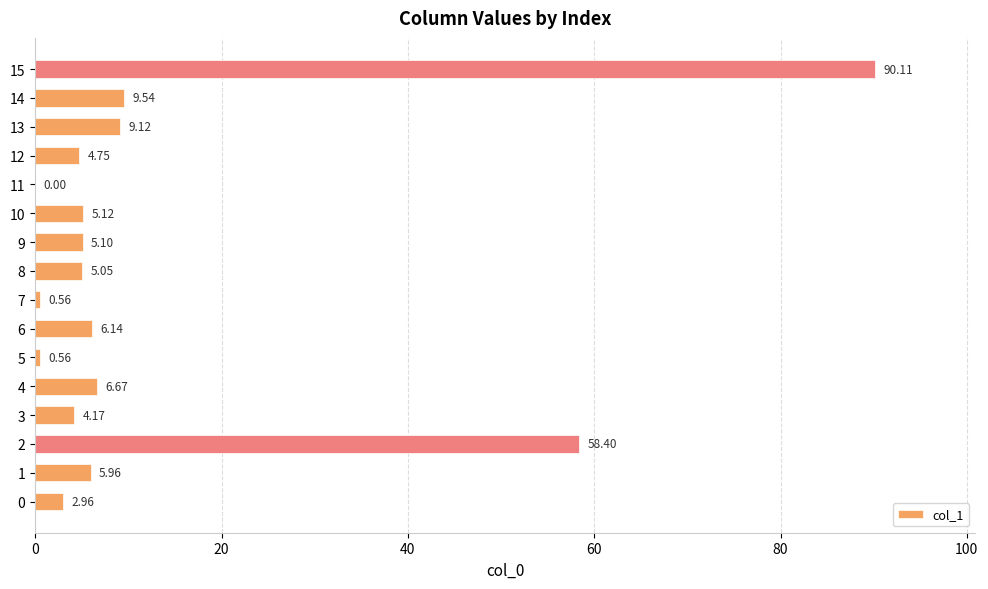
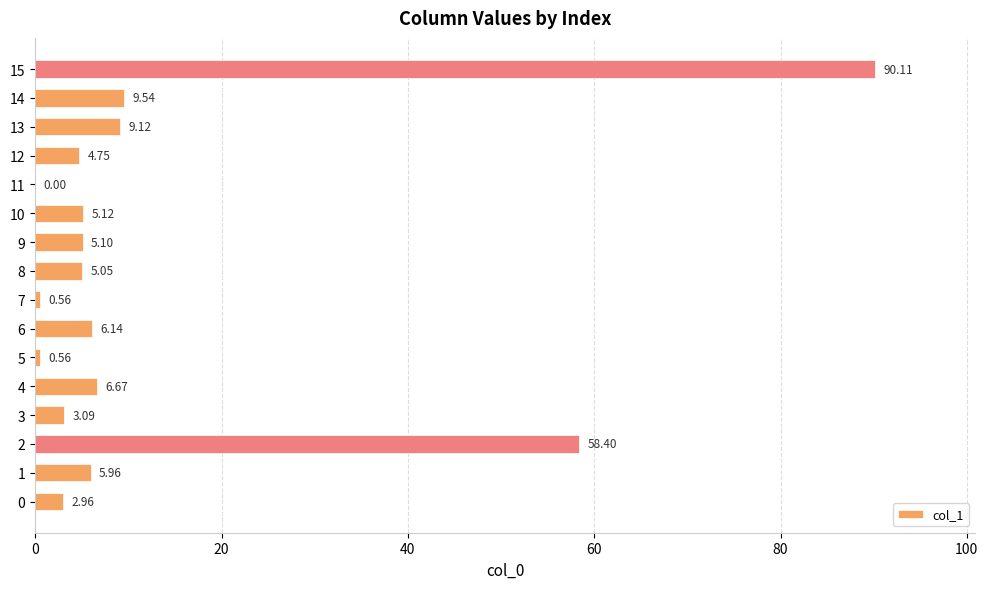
3: 4.17 -> 3.09
